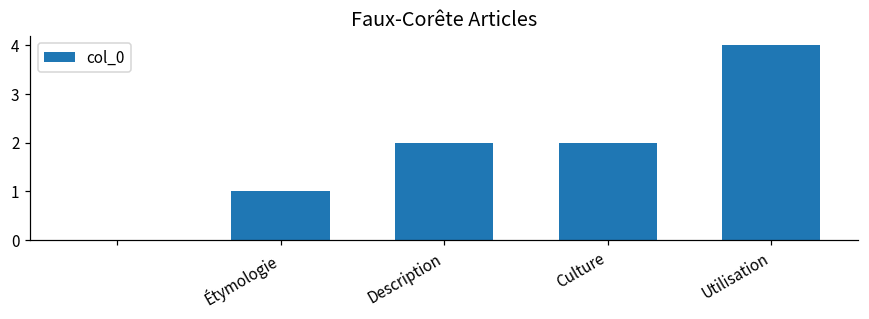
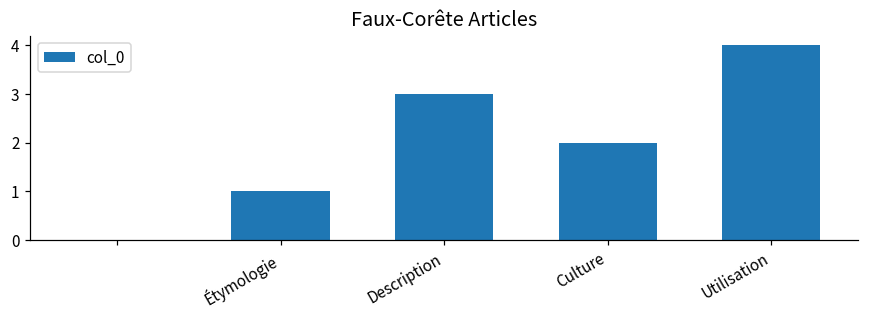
Description: 2 -> 3
